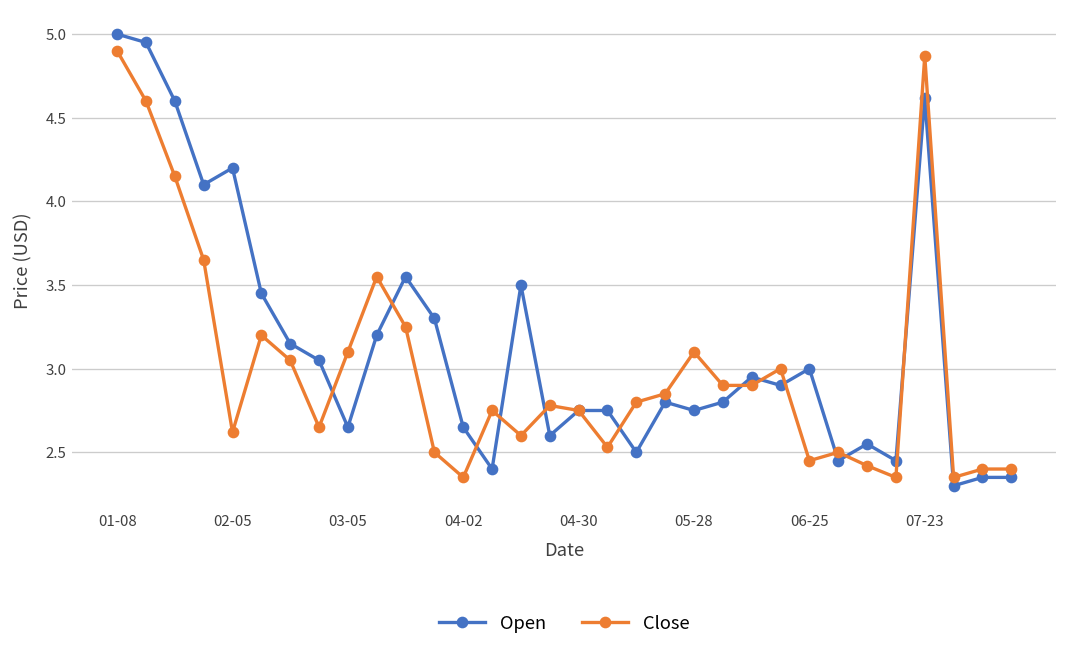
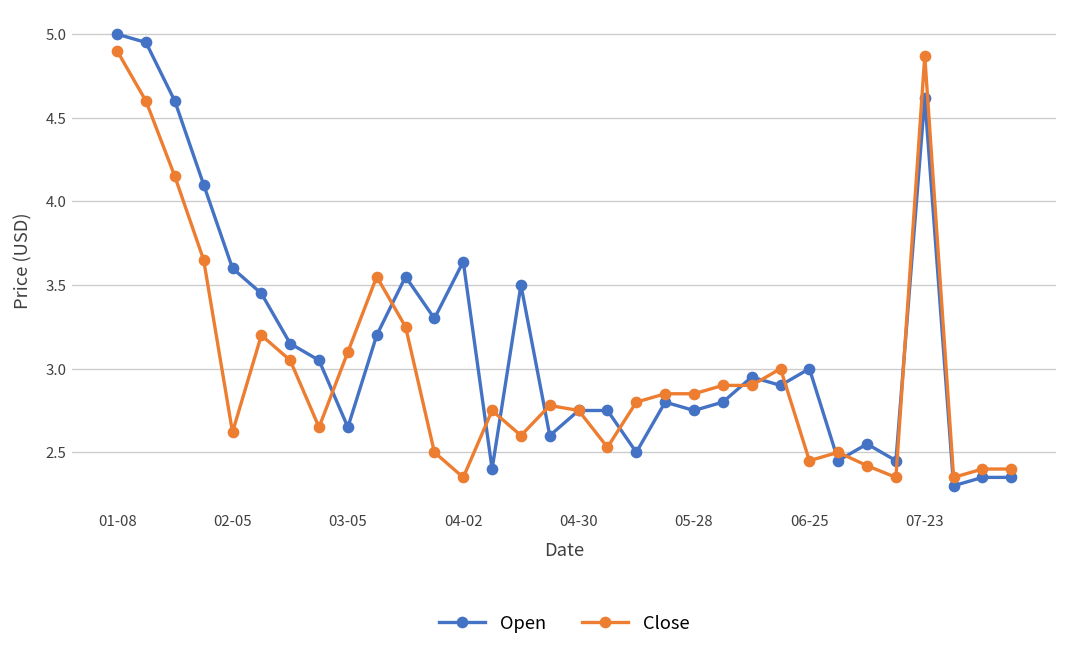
Open, 02-05: 4.2 -> 3.6
Open, 04-02: 2.65 -> 3.64
Close, 05-28: 3.10 -> 2.85
